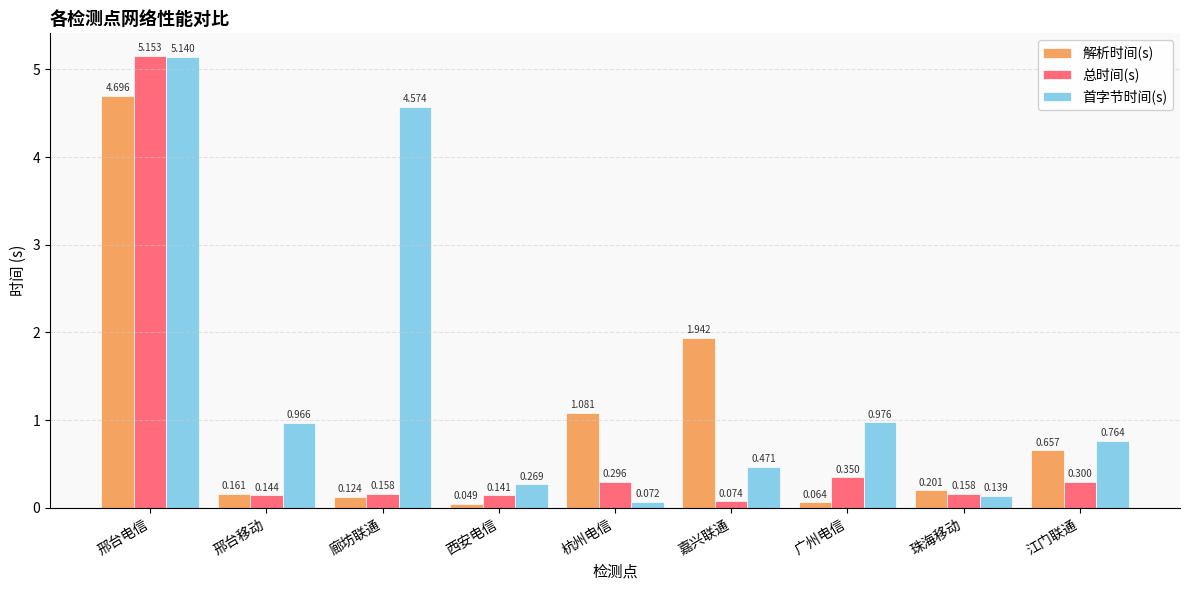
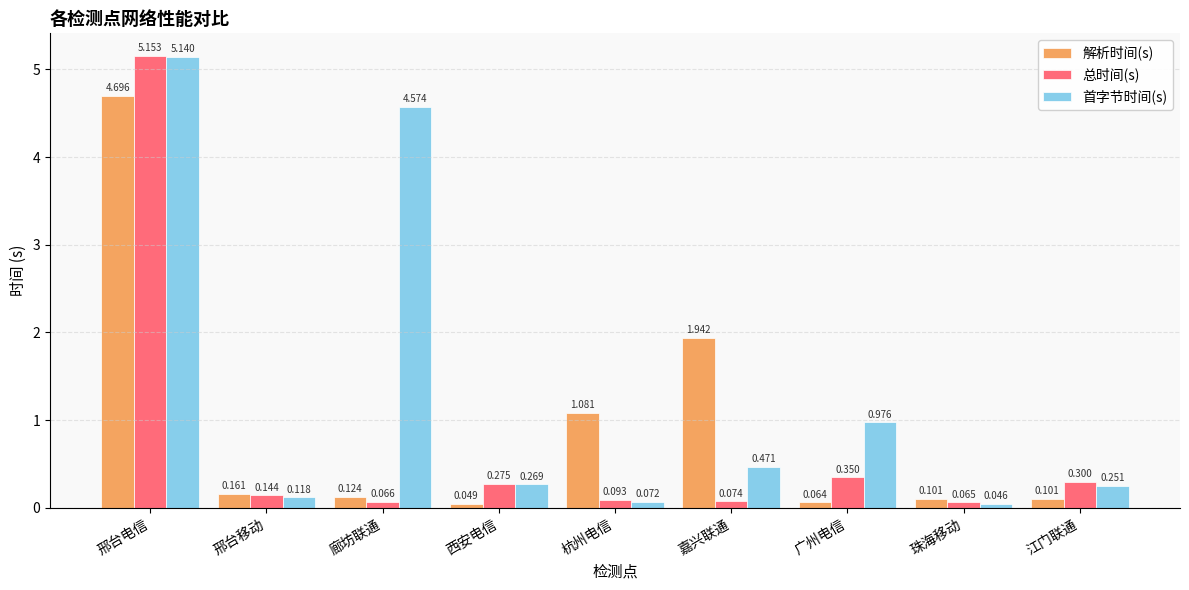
首字节时间(s), 邢台移动: 0.966 -> 0.118
总时间(s), 廊坊联通: 0.158 -> 0.066
总时间(s), 西安电信: 0.141 -> 0.275
总时间(s), 杭州电信: 0.296 -> 0.093
解析时间(s), 珠海移动: 0.201 -> 0.101
总时间(s), 珠海移动: 0.158 -> 0.065
首字节时间(s), 珠海移动: 0.139 -> 0.046
解析时间(s), 江门联通: 0.657 -> 0.101
首字节时间(s), 江门联通: 0.764 -> 0.251
